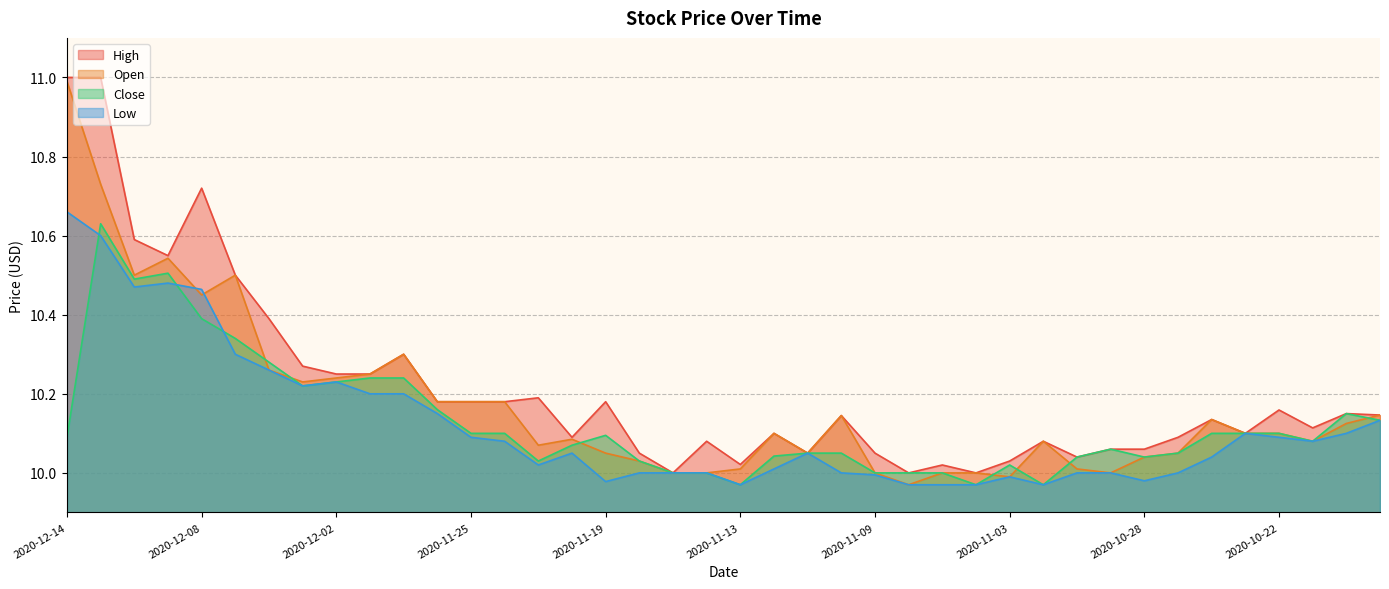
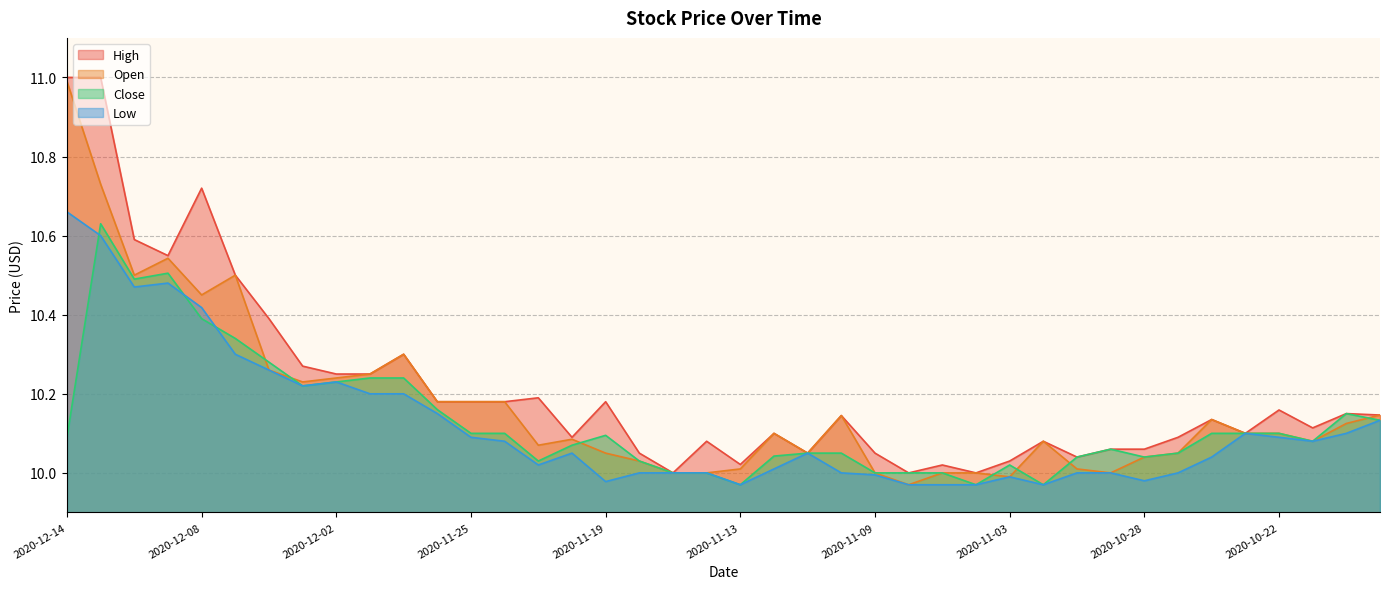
Low, 2020-12-08: 10.46 -> 10.42
